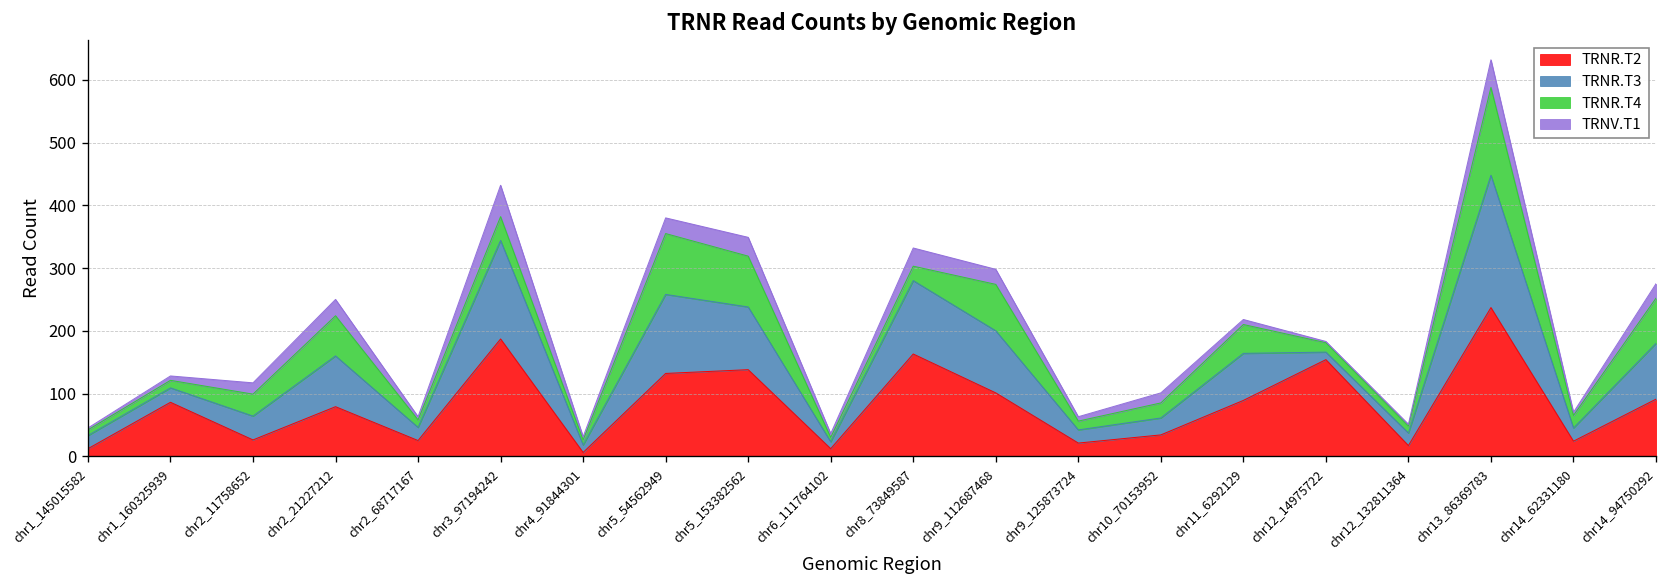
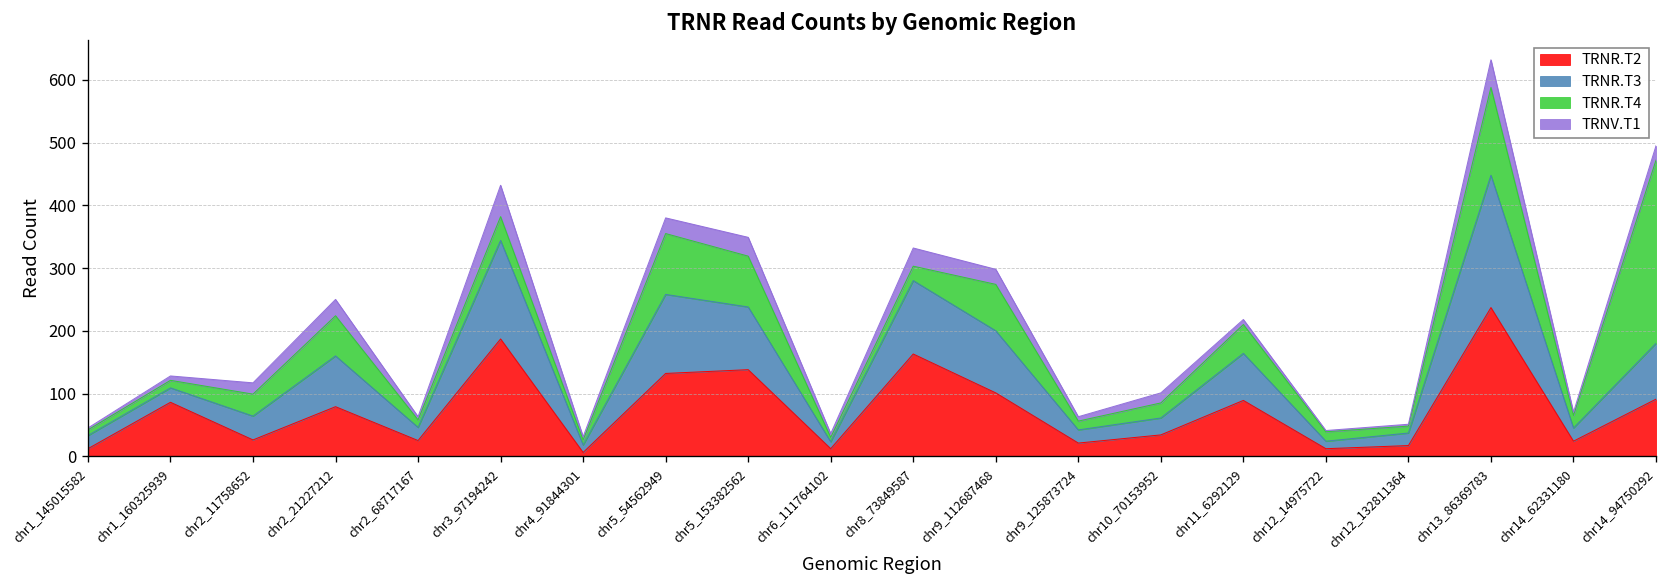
TRNR.T2, chr12_14975722: 150 -> 10
TRNR.T4, chr14_94750292: 70 -> 290
